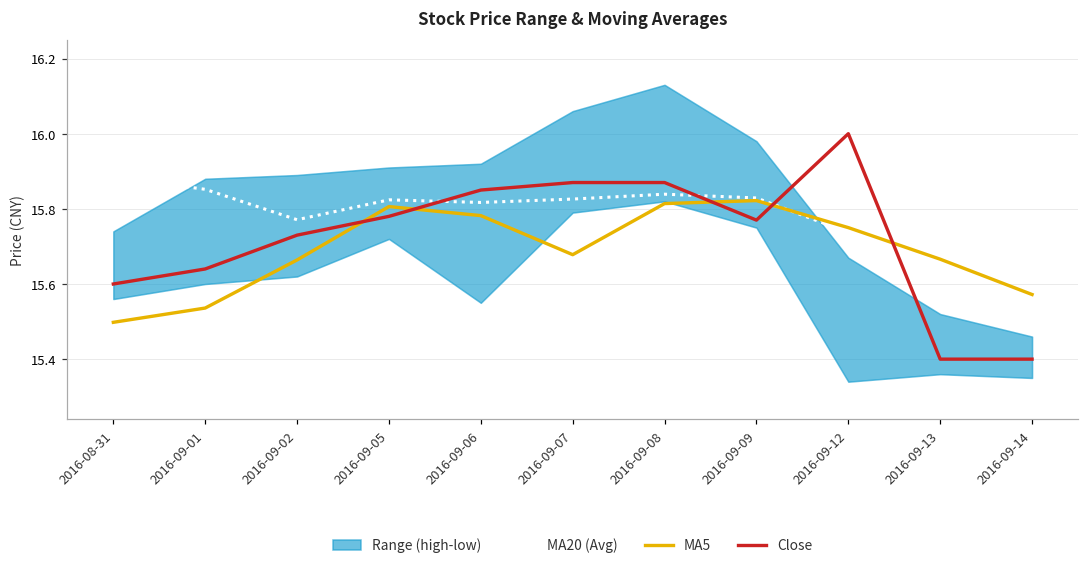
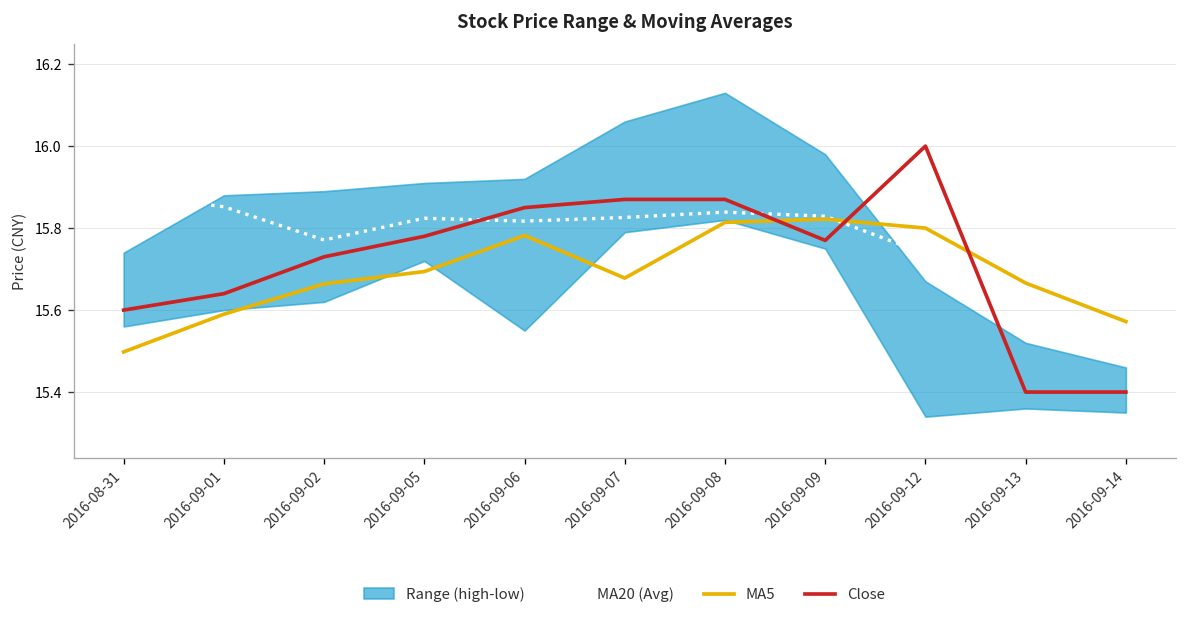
MA5, 2016-09-01: 15.54 -> 15.59
MA5, 2016-09-05: 15.81 -> 15.69
MA5, 2016-09-12: 15.75 -> 15.80
